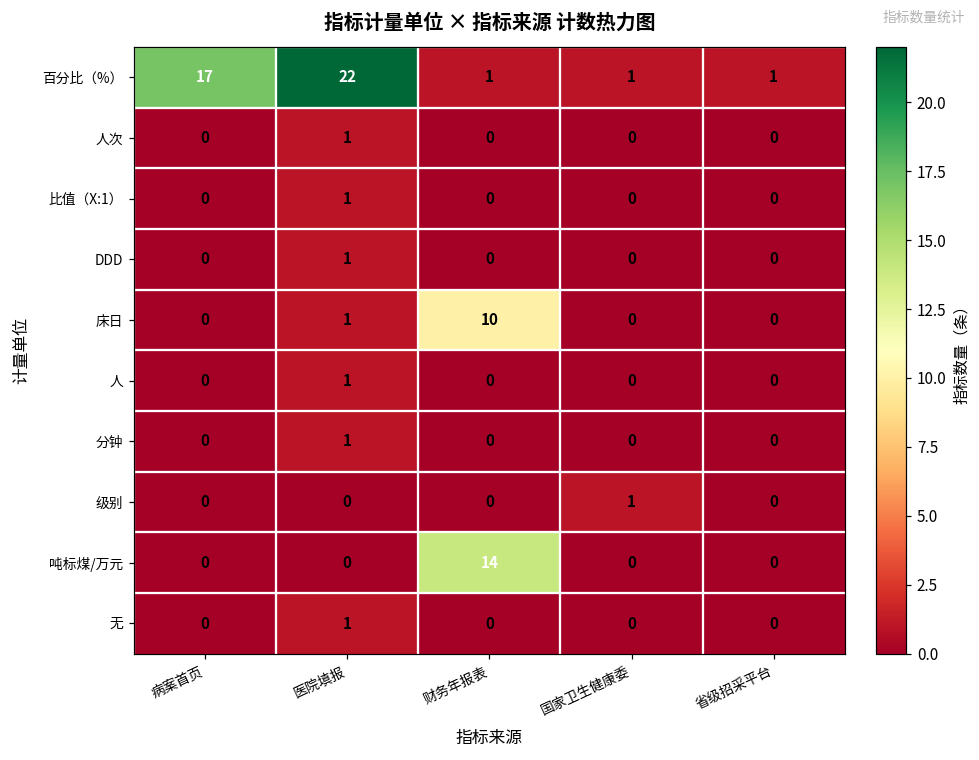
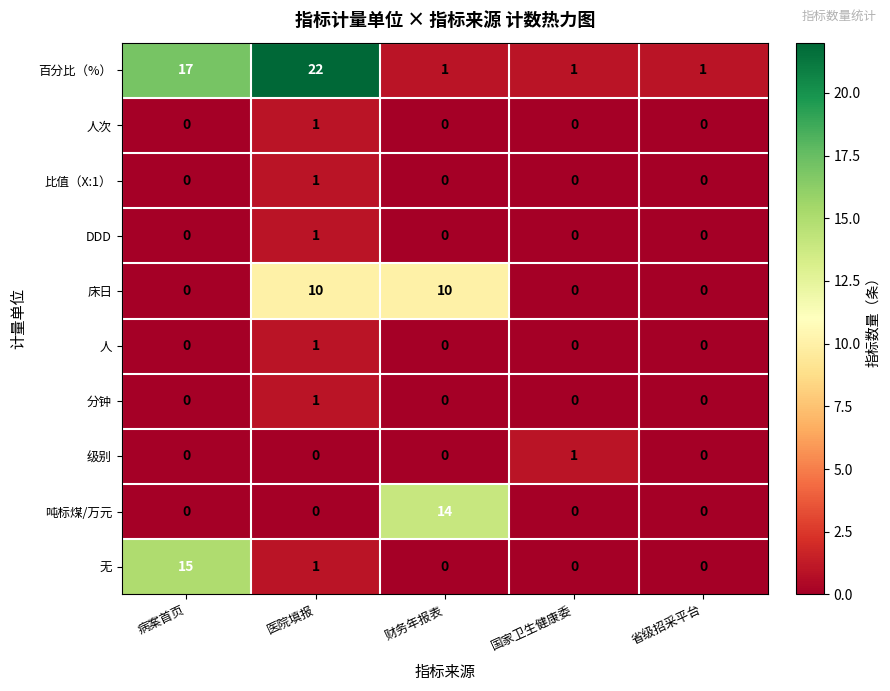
床日, 医院填报: 1 -> 10
无, 病案首页: 0 -> 15
